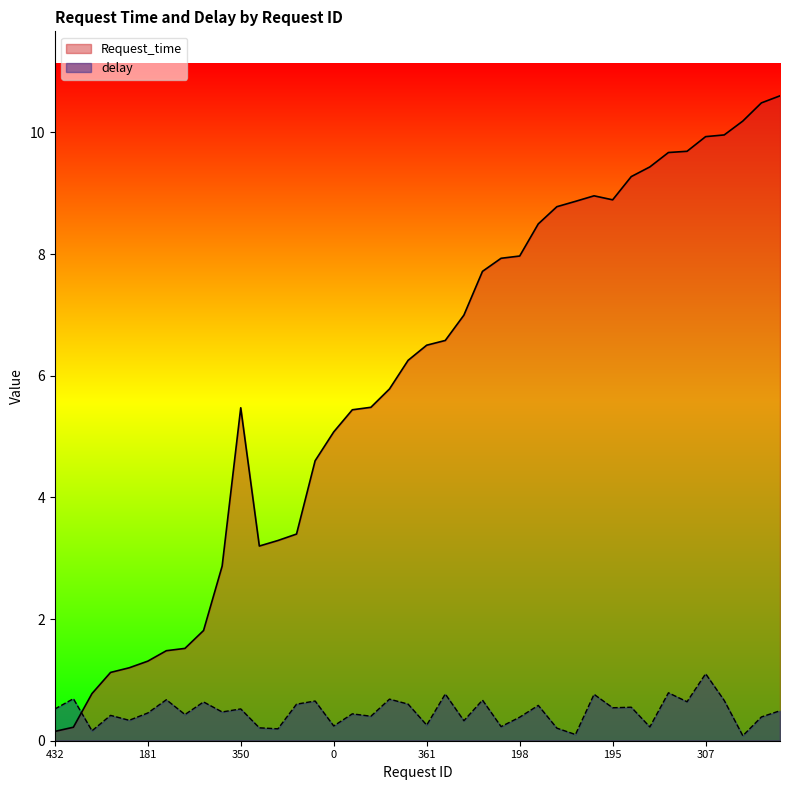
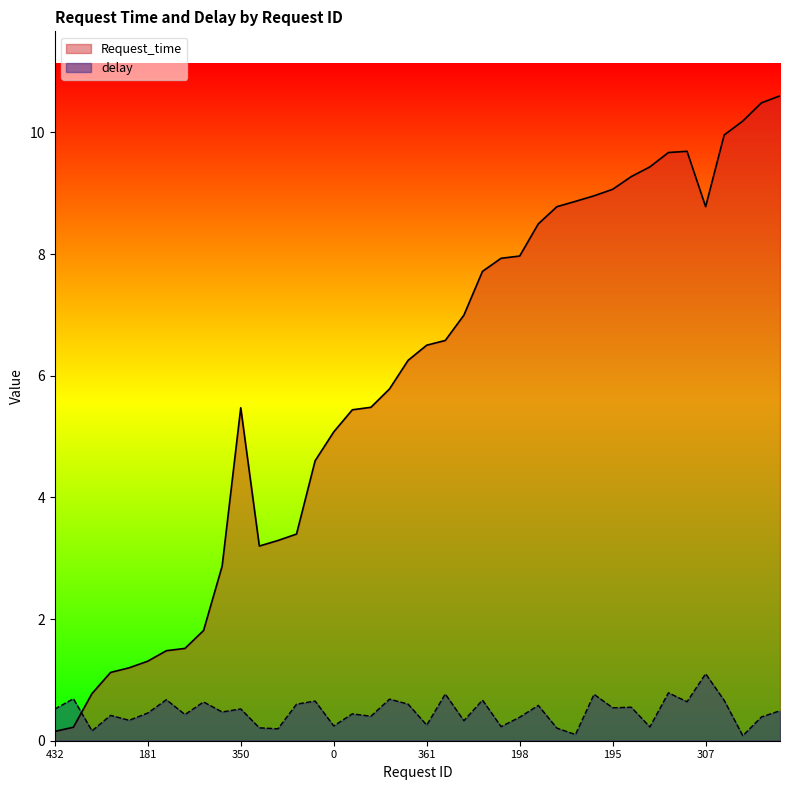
Request_time, 195: 8.9 -> 9.1
Request_time, 307: 9.9 -> 8.8
